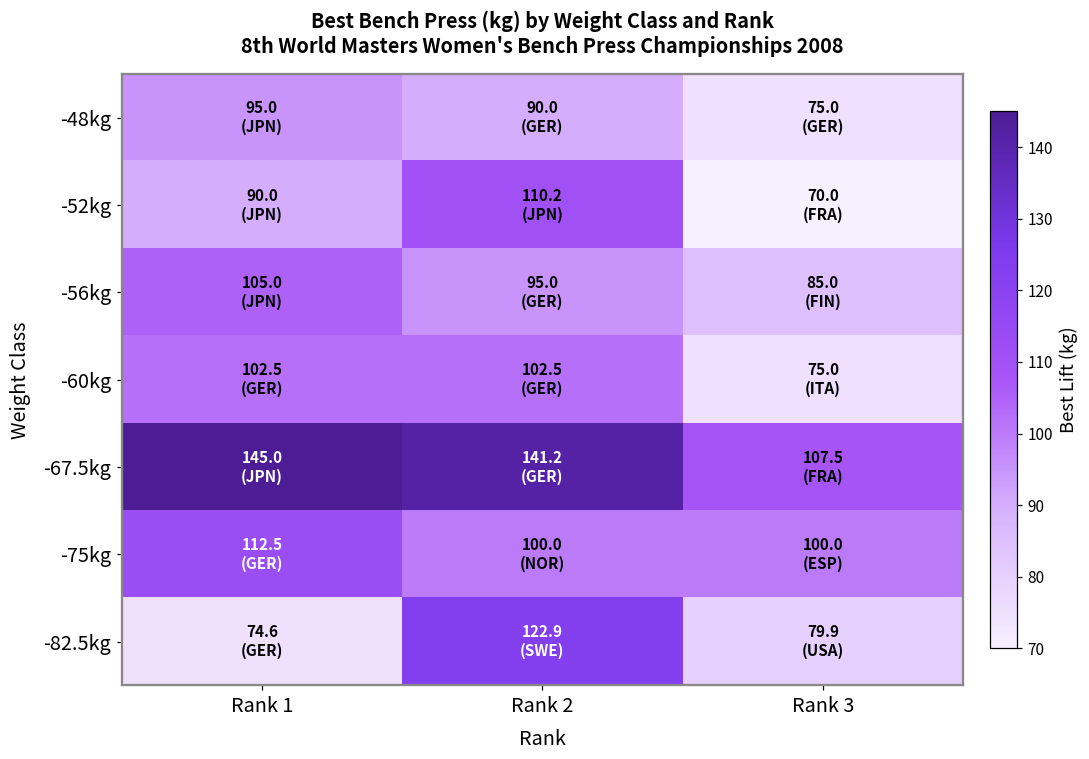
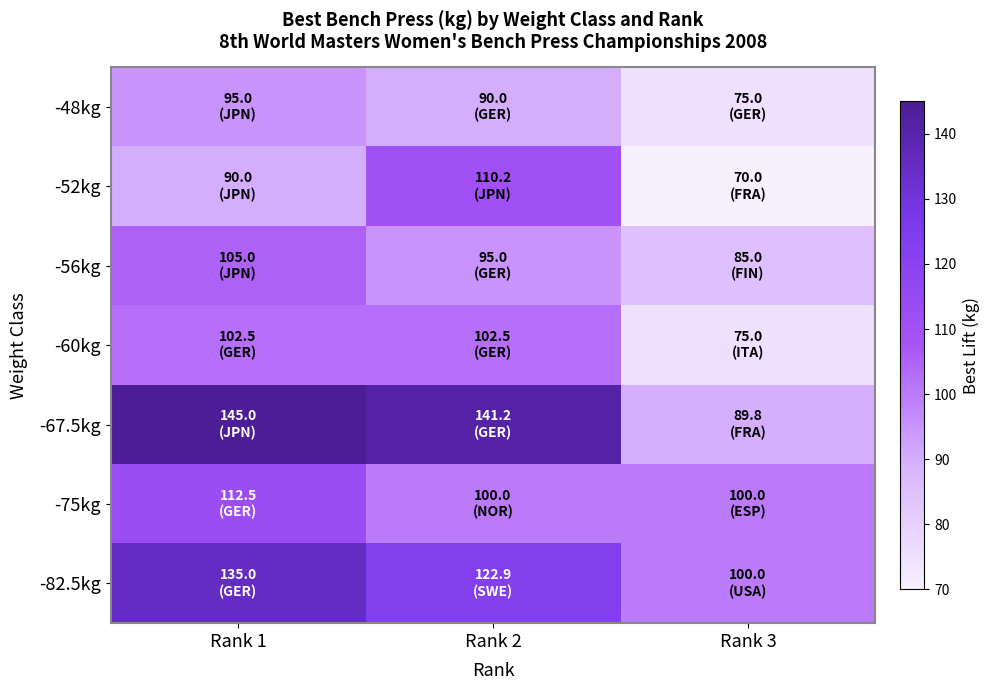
-67.5kg, Rank 3: 107.5 -> 89.8
-82.5kg, Rank 1: 74.6 -> 135.0
-82.5kg, Rank 3: 79.9 -> 100.0
